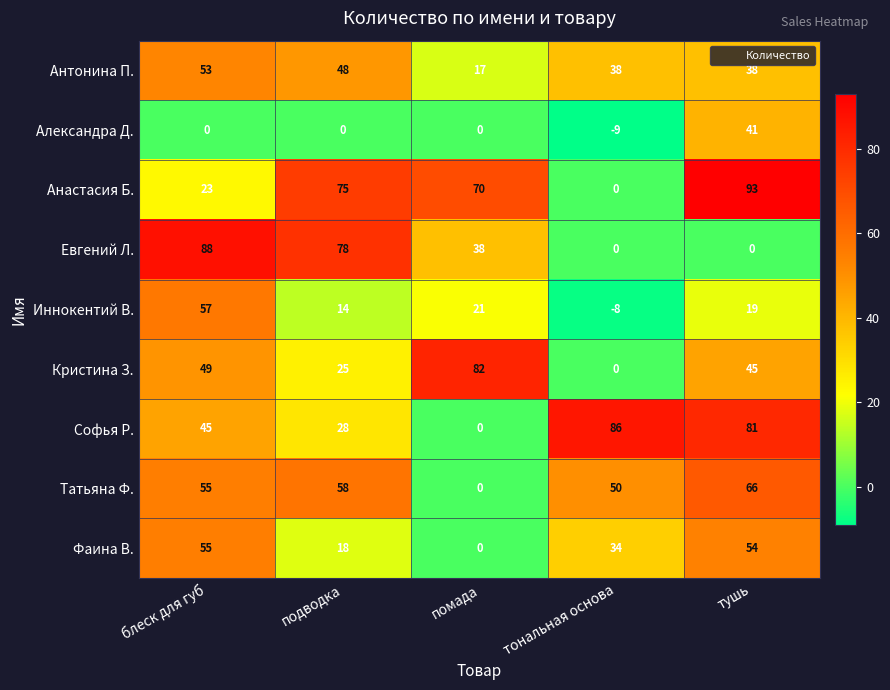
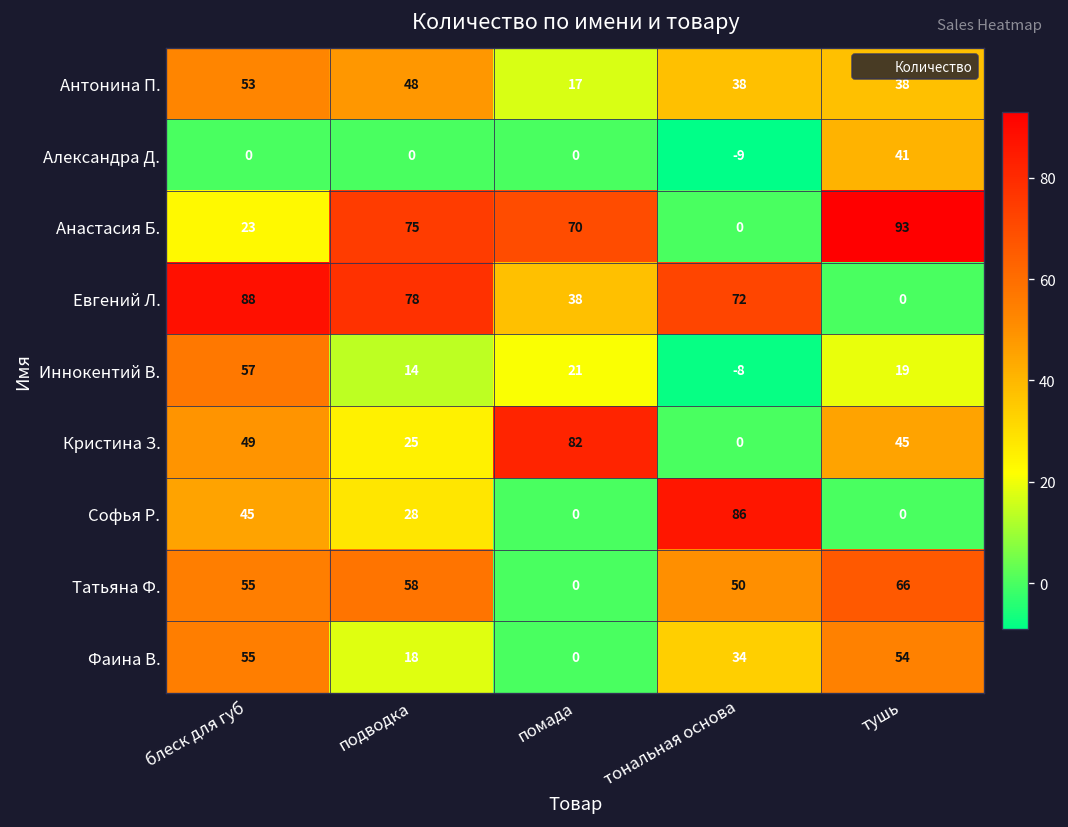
Евгений Л., тональная основа: 0 -> 72
Софья Р., тушь: 81 -> 0
